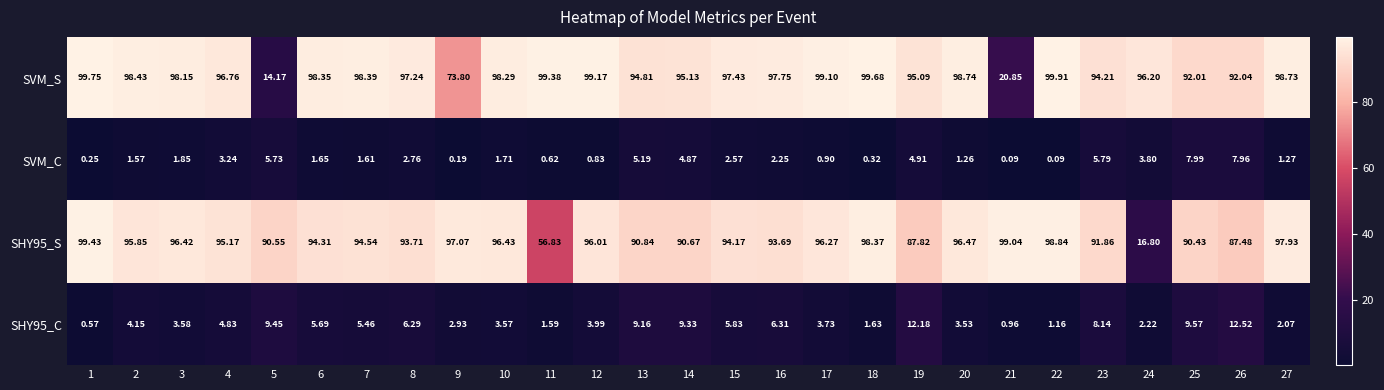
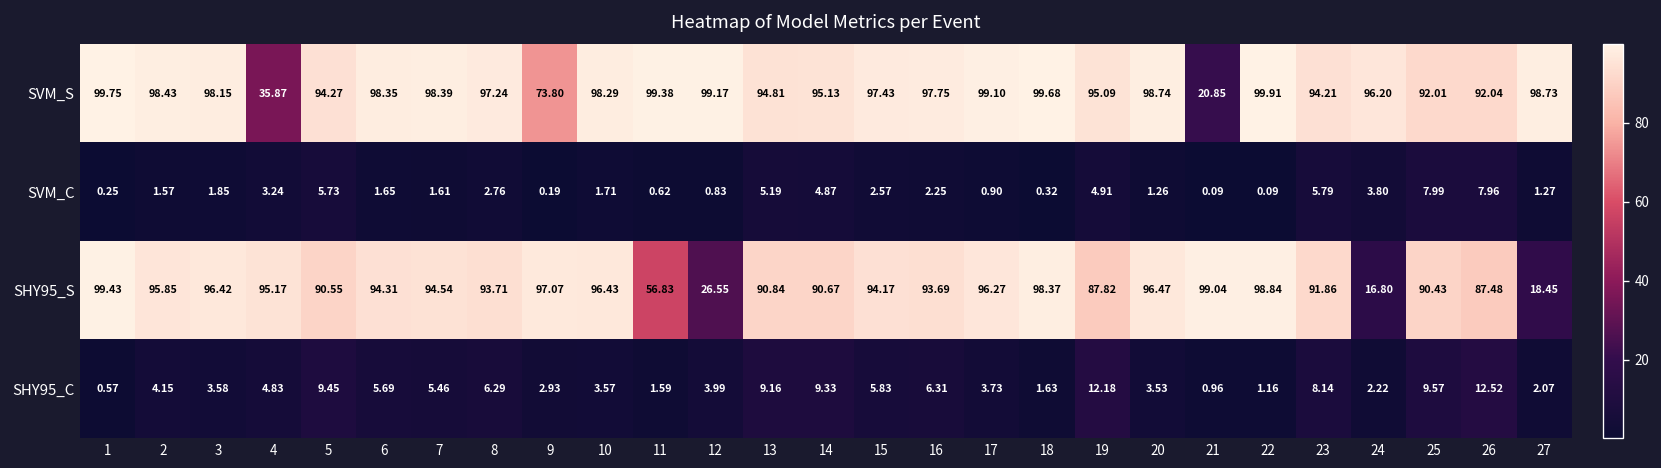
SVM_S, 4: 96.76 -> 35.87
SVM_S, 5: 14.17 -> 94.27
SHY95_S, 12: 96.01 -> 26.55
SHY95_S, 27: 97.93 -> 18.45
